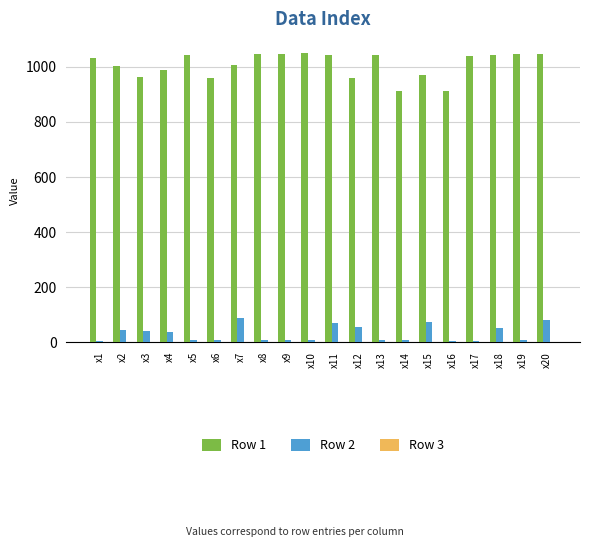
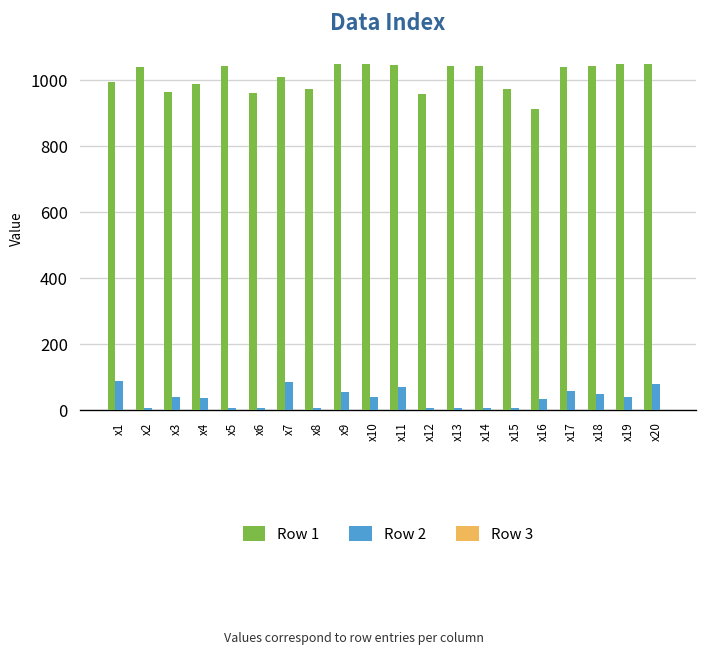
Row 1, x1: 1030 -> 990
Row 2, x1: 10 -> 90
Row 1, x2: 1000 -> 1040
Row 2, x2: 50 -> 10
Row 1, x8: 1050 -> 970
Row 2, x9: 10 -> 60
Row 2, x10: 10 -> 40
Row 2, x12: 60 -> 10
Row 1, x14: 910 -> 1040
Row 2, x15: 70 -> 10
Row 2, x16: 10 -> 40
Row 2, x17: 10 -> 60
Row 2, x19: 10 -> 40
